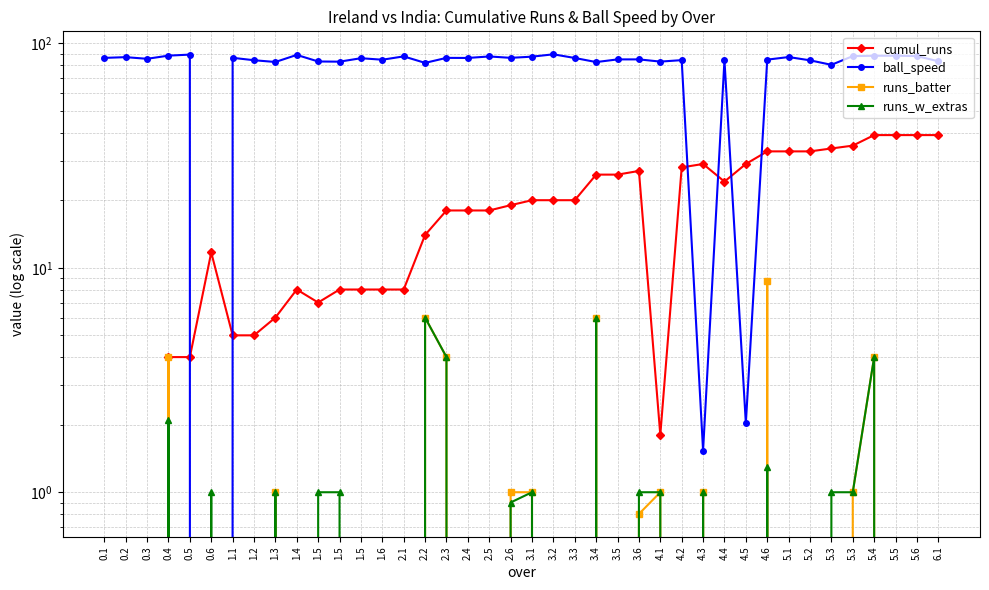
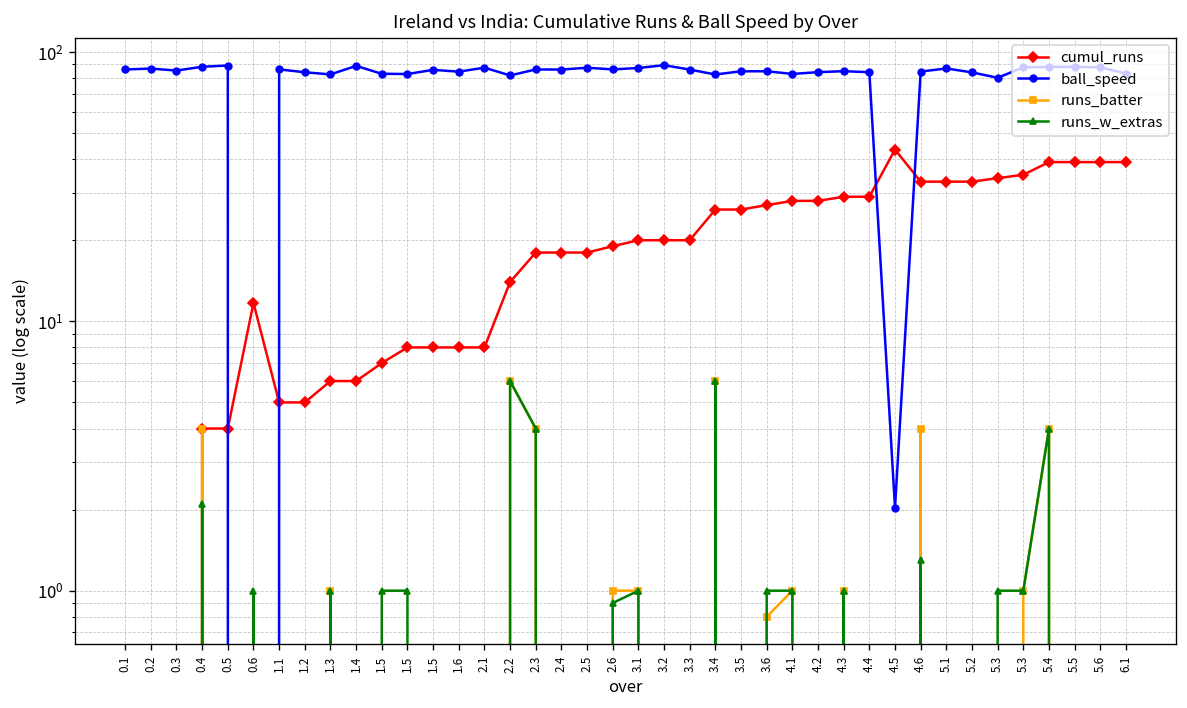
cumul_runs, 1.4: 8 -> 6
cumul_runs, 4.1: 1.8 -> 28
ball_speed, 4.3: 1.5 -> 85
cumul_runs, 4.4: 24 -> 29
cumul_runs, 4.5: 29 -> 43
runs_batter, 4.6: 8.7 -> 4.0
